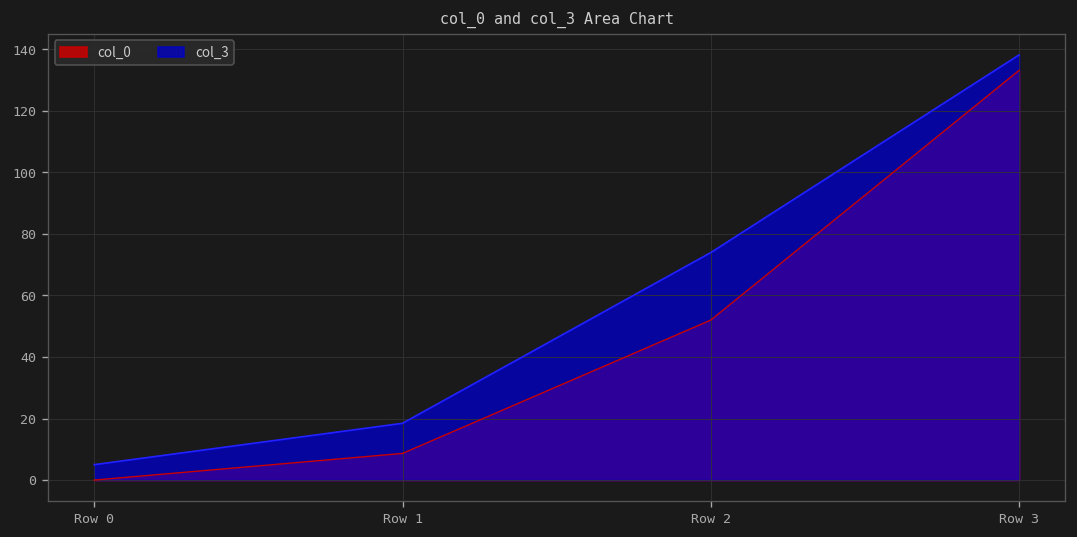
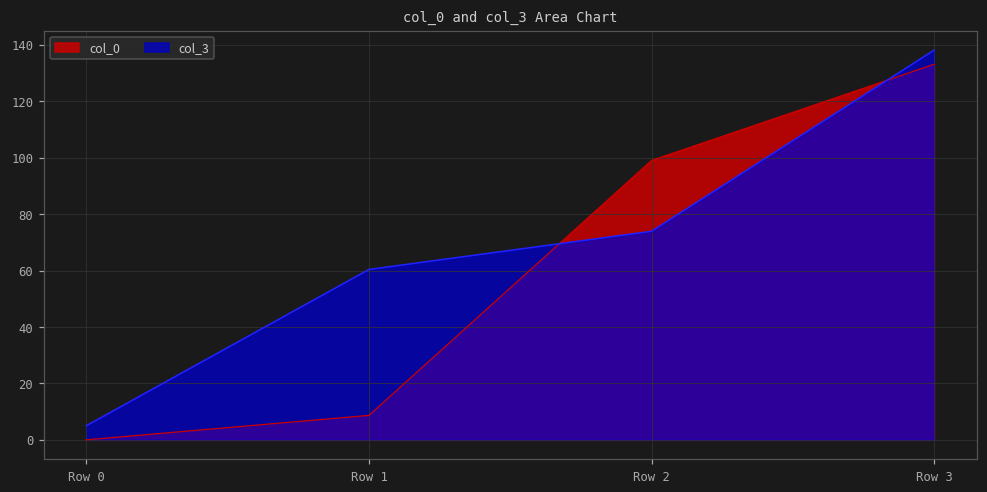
col_3, Row 1: 18 -> 60
col_0, Row 2: 52 -> 99
